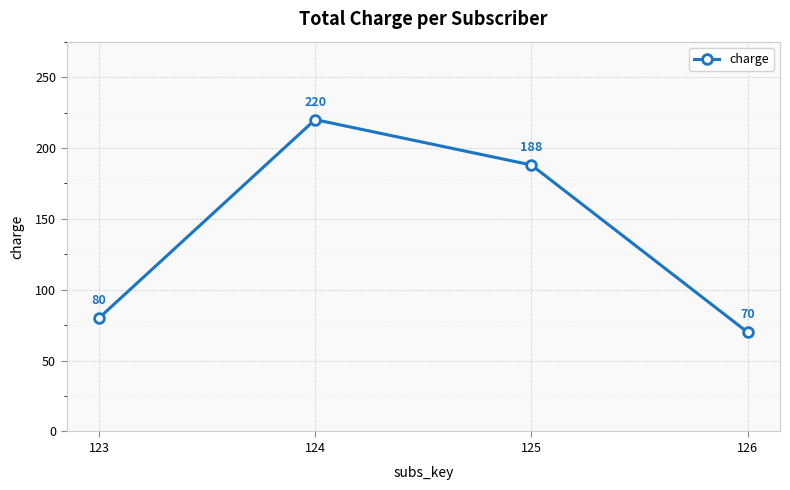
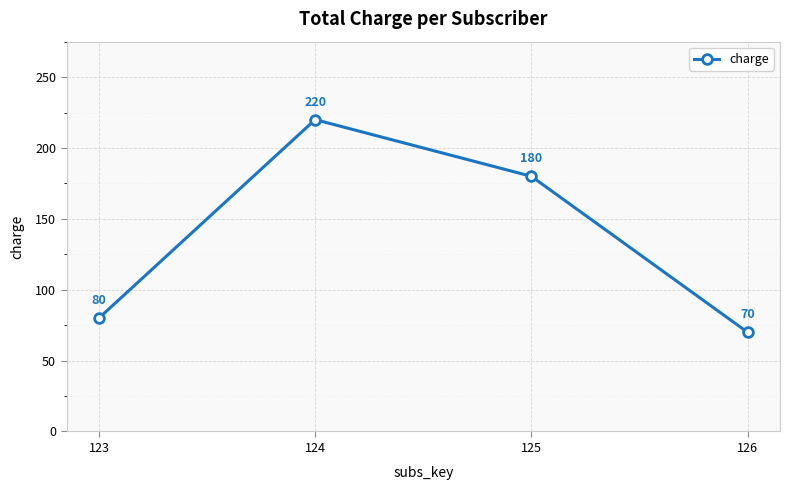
125: 188 -> 180
